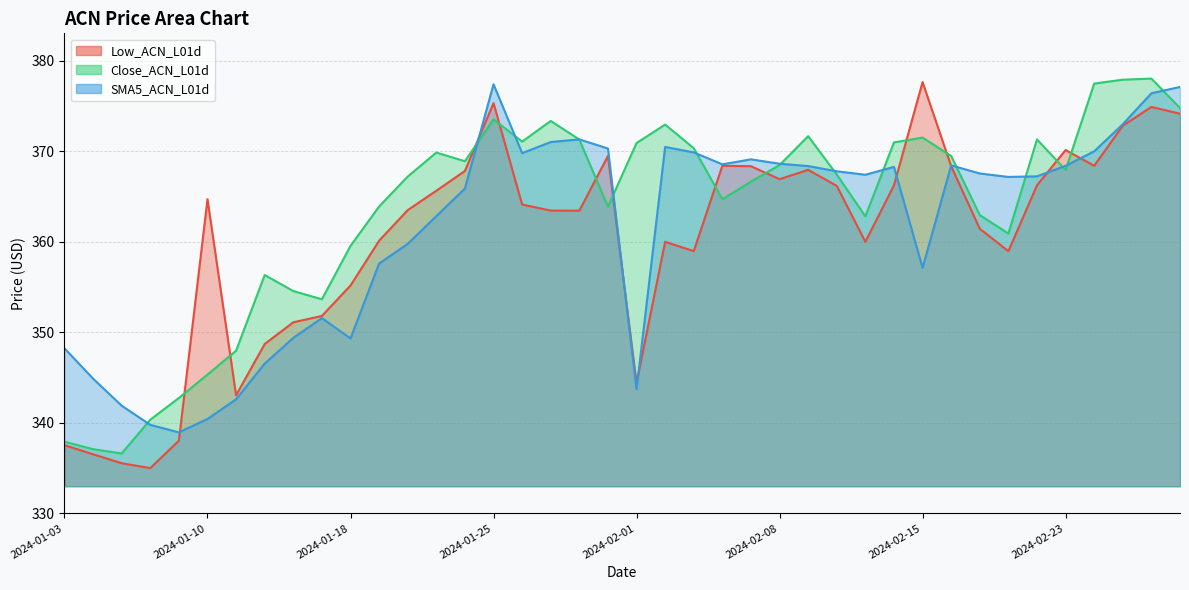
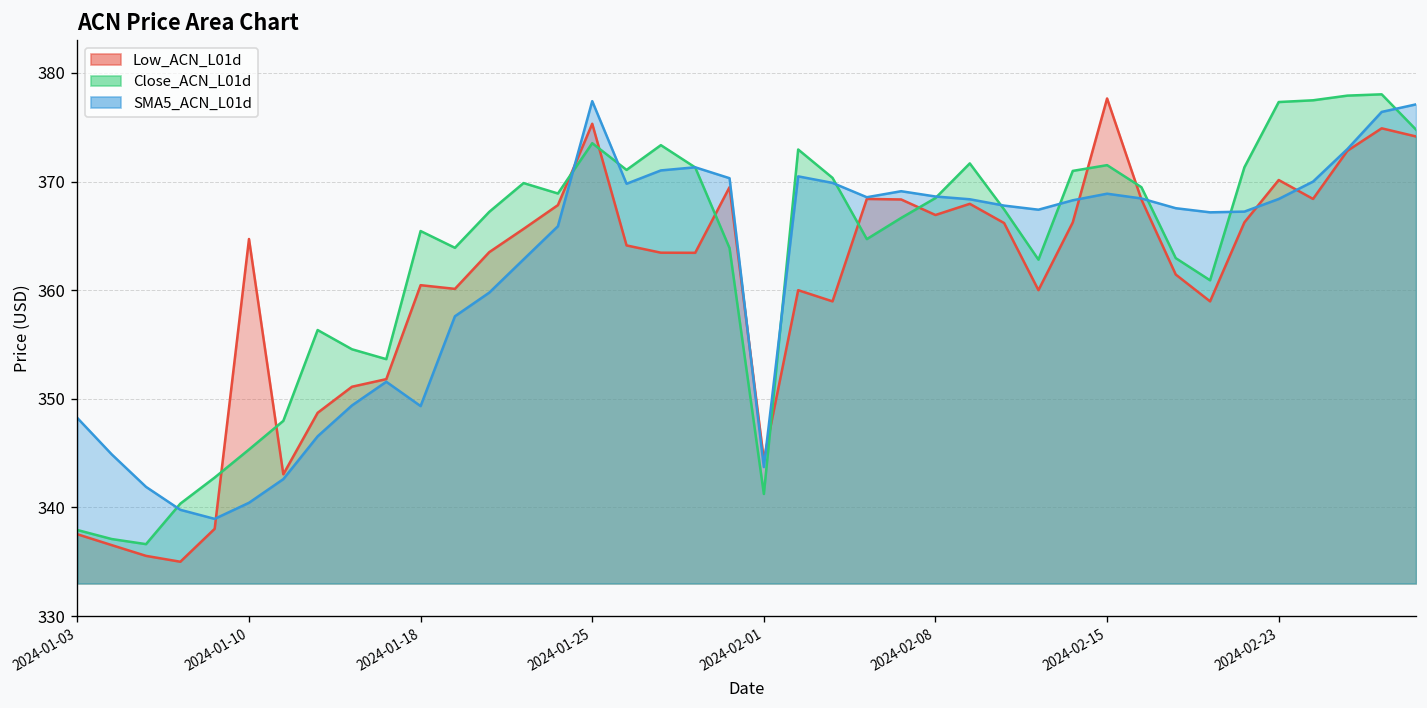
Low_ACN_L01d, 2024-01-18: 355 -> 360
Close_ACN_L01d, 2024-01-18: 360 -> 365
Close_ACN_L01d, 2024-02-01: 371 -> 341
SMA5_ACN_L01d, 2024-02-15: 357 -> 369
Close_ACN_L01d, 2024-02-23: 368 -> 377
